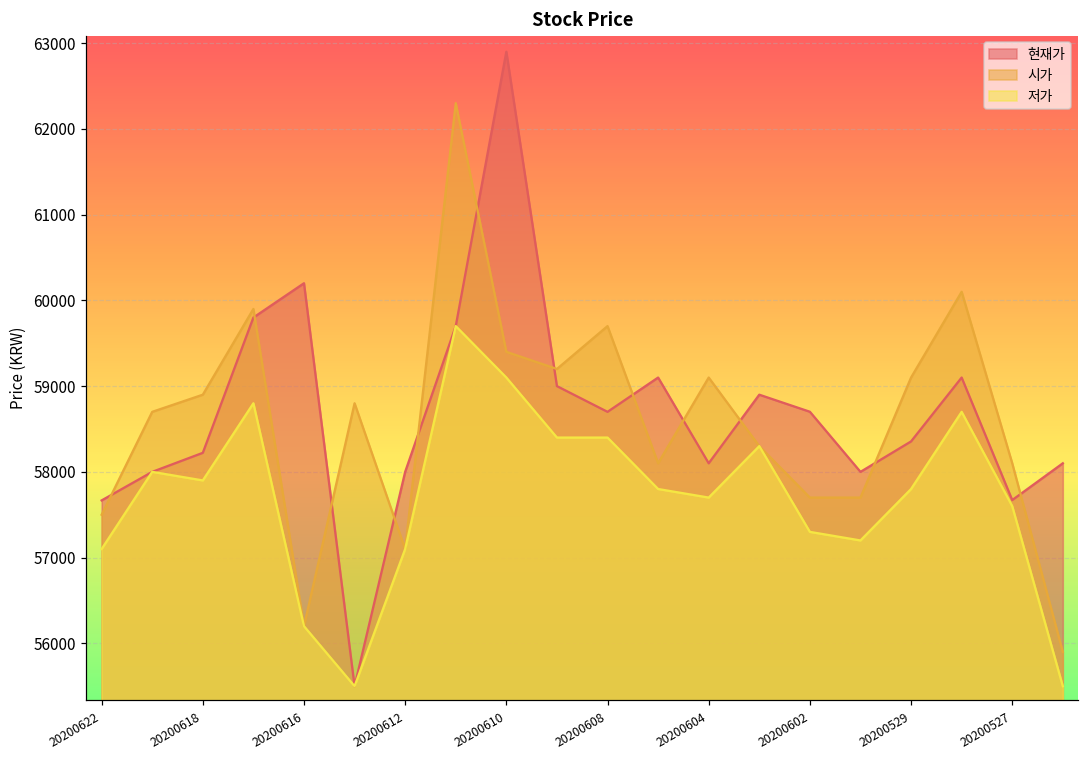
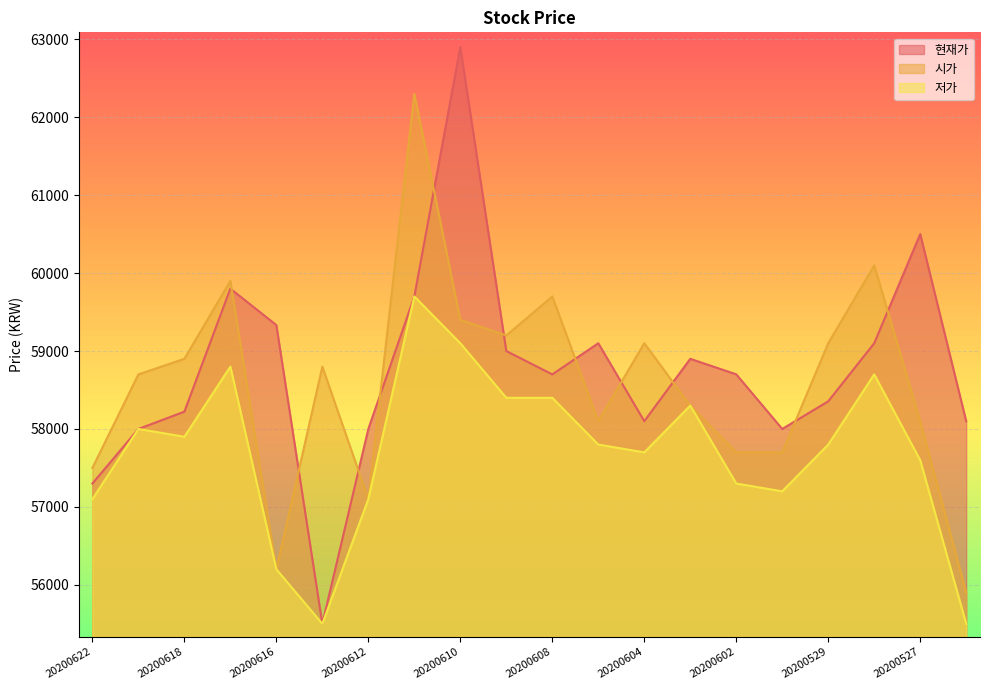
현재가, 20200622: 57700 -> 57300
현재가, 20200616: 60200 -> 59300
현재가, 20200527: 57700 -> 60500
